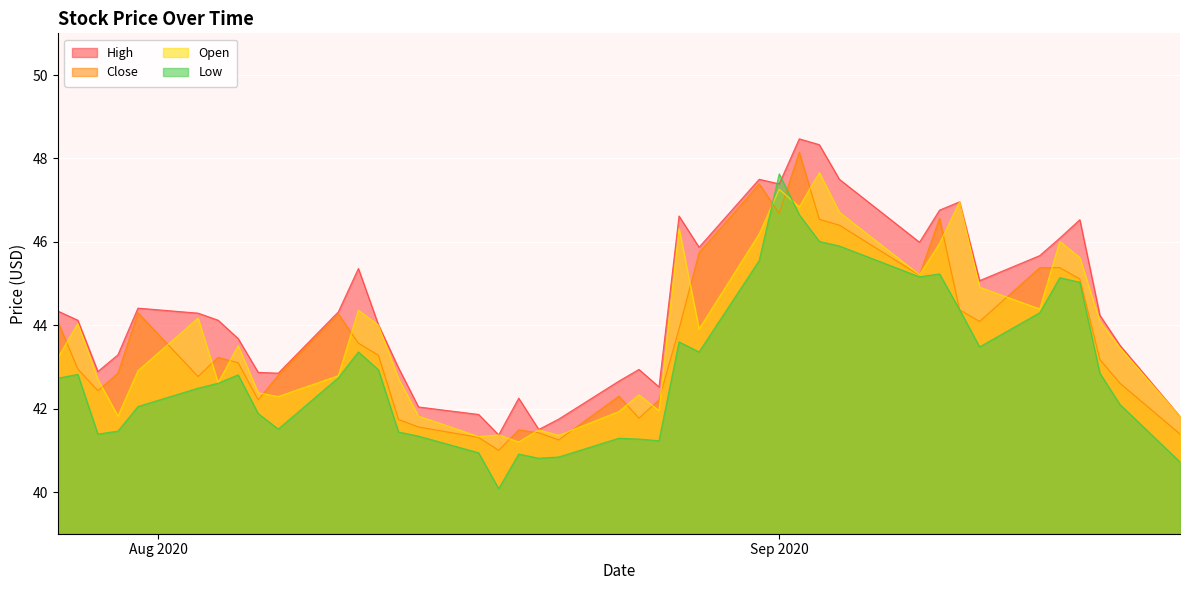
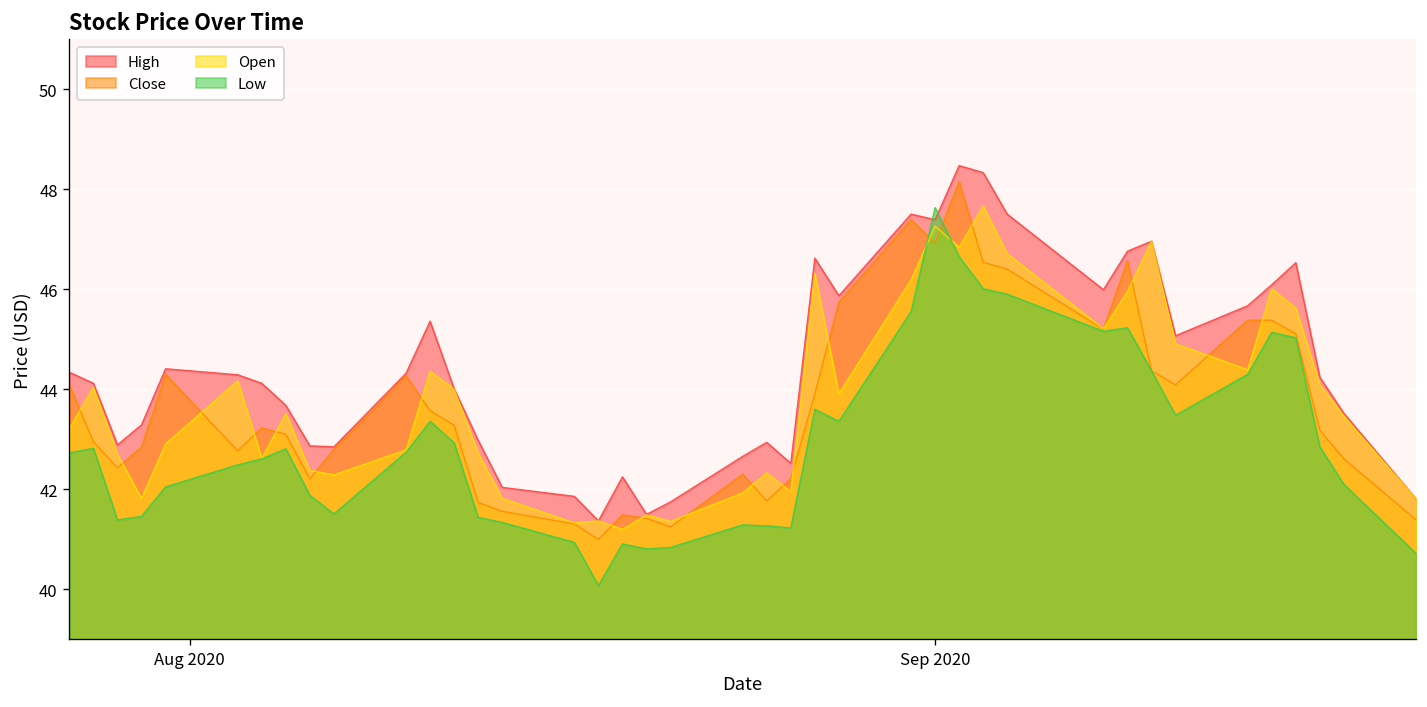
Close, Sep 2020: 46.7 -> 46.9
